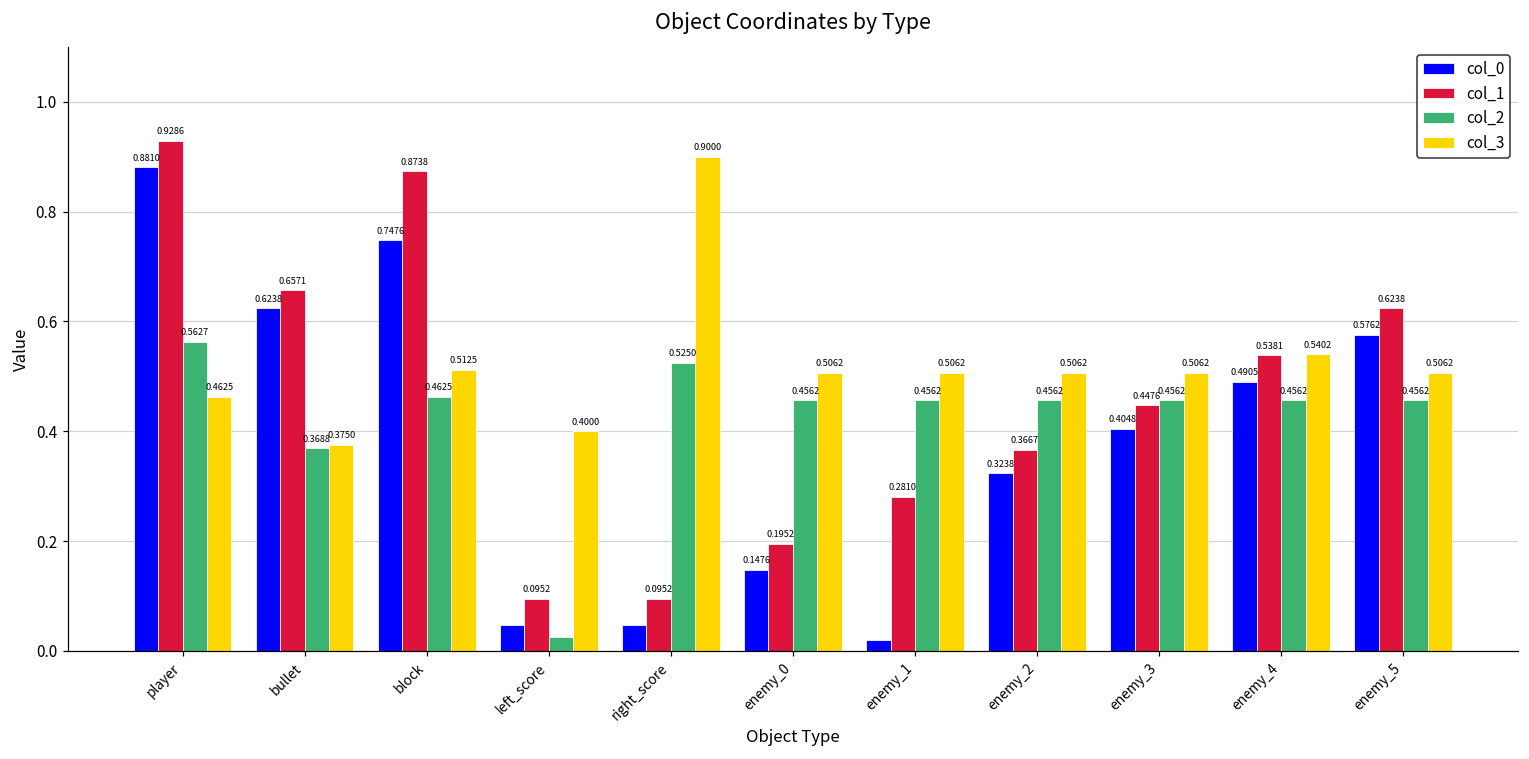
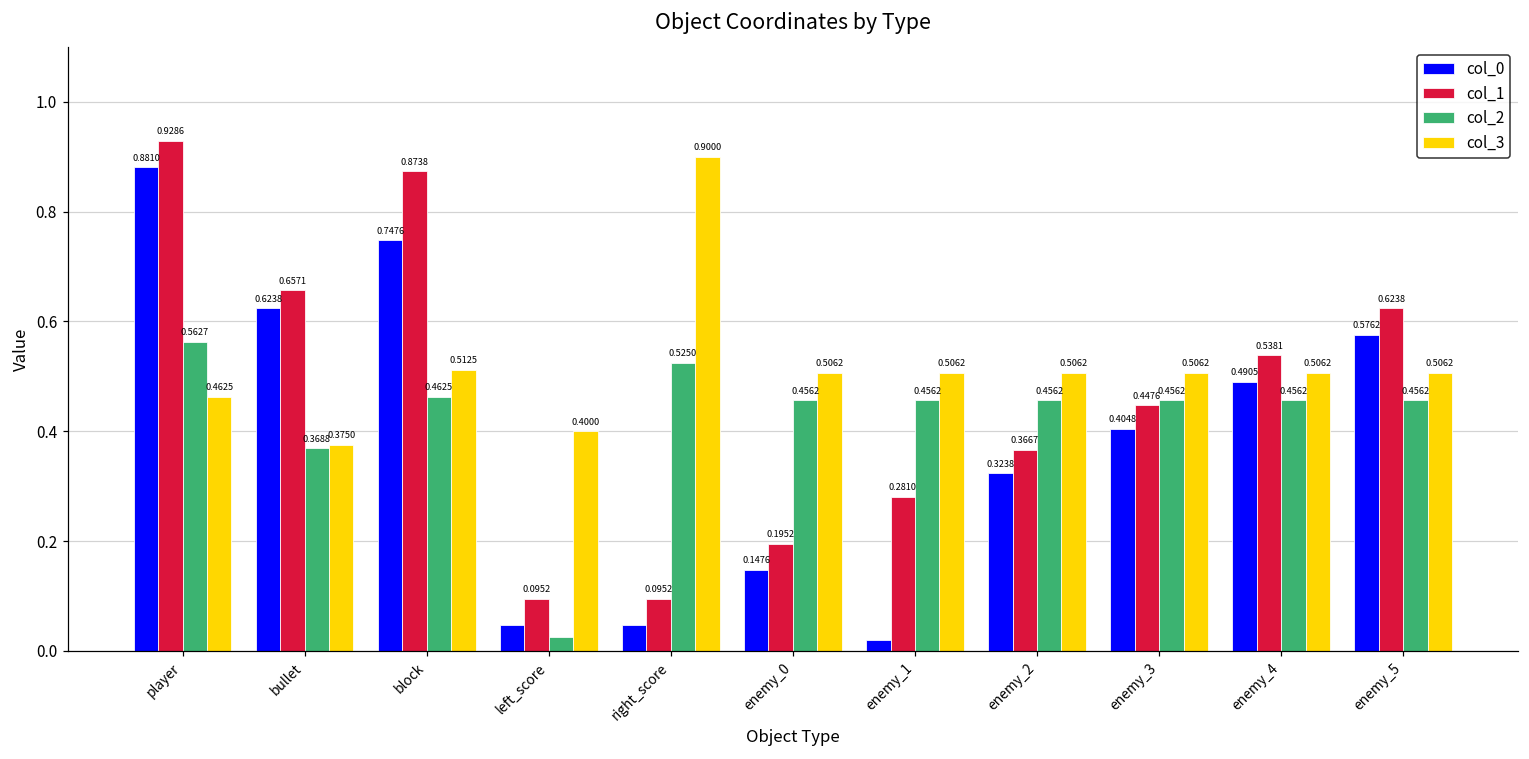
col_3, enemy_4: 0.5402 -> 0.5062
